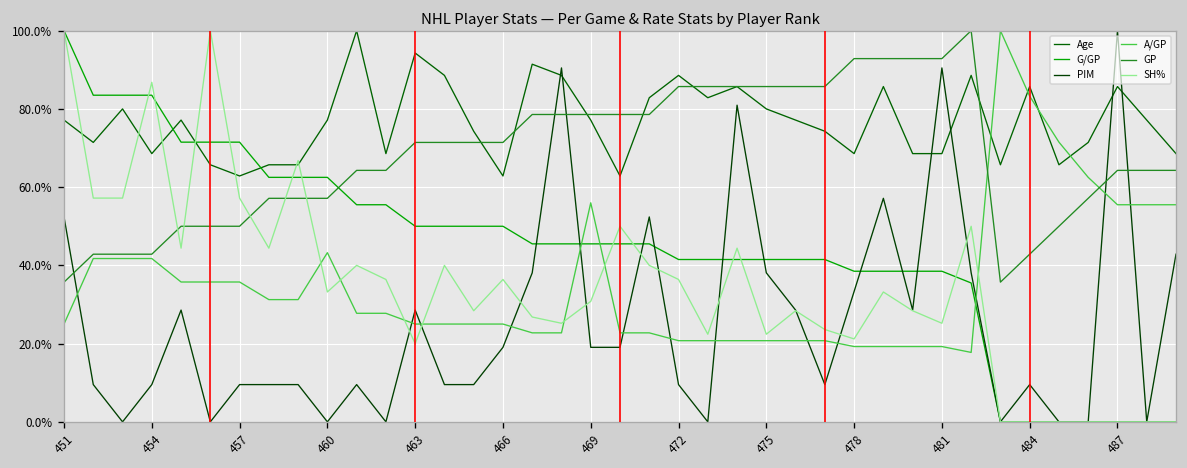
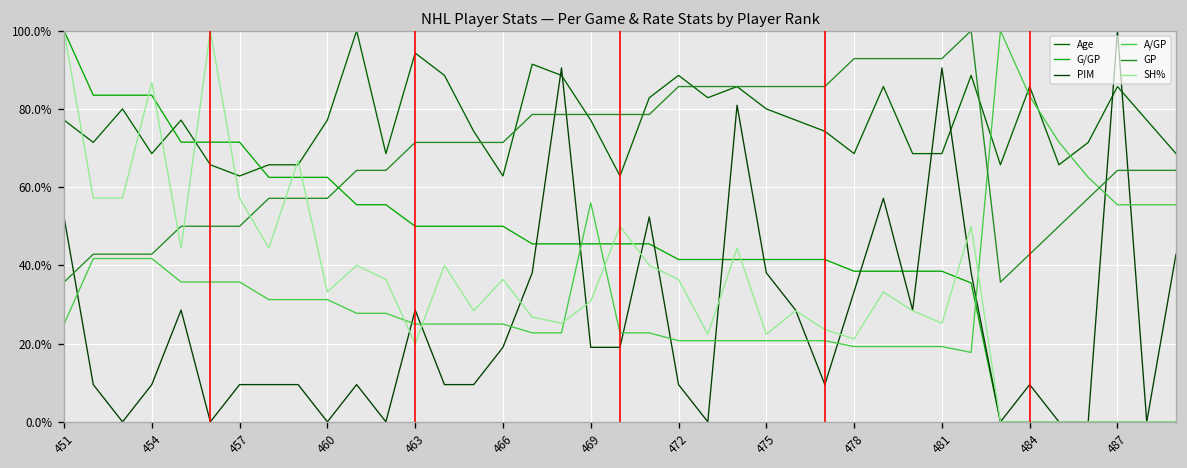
A/GP, 460: 43% -> 31%
